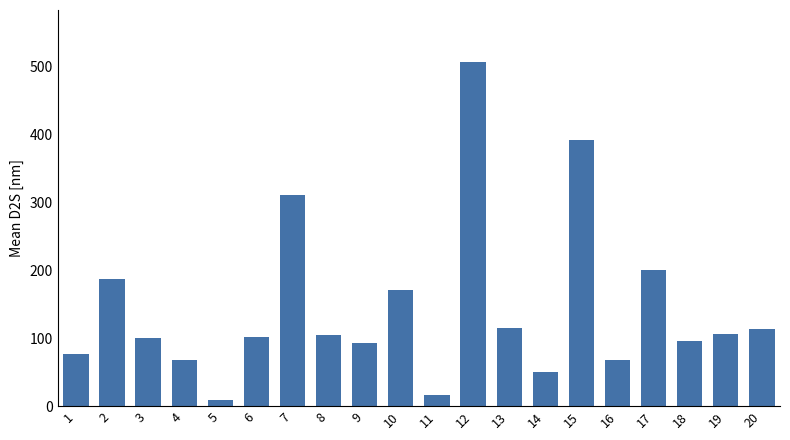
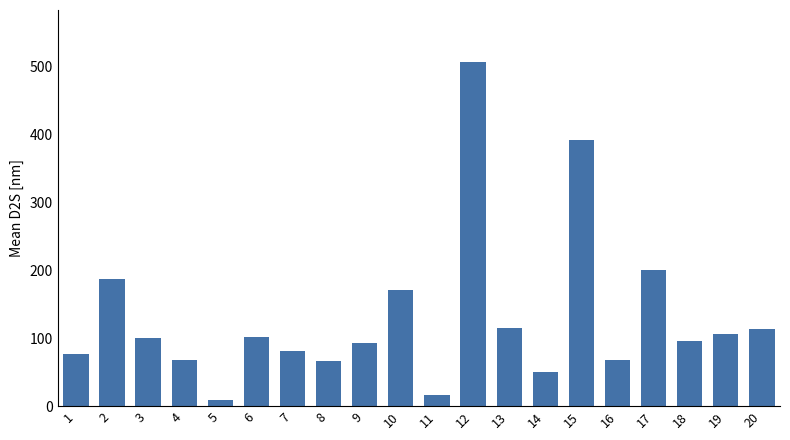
7: 310 -> 80
8: 100 -> 70
